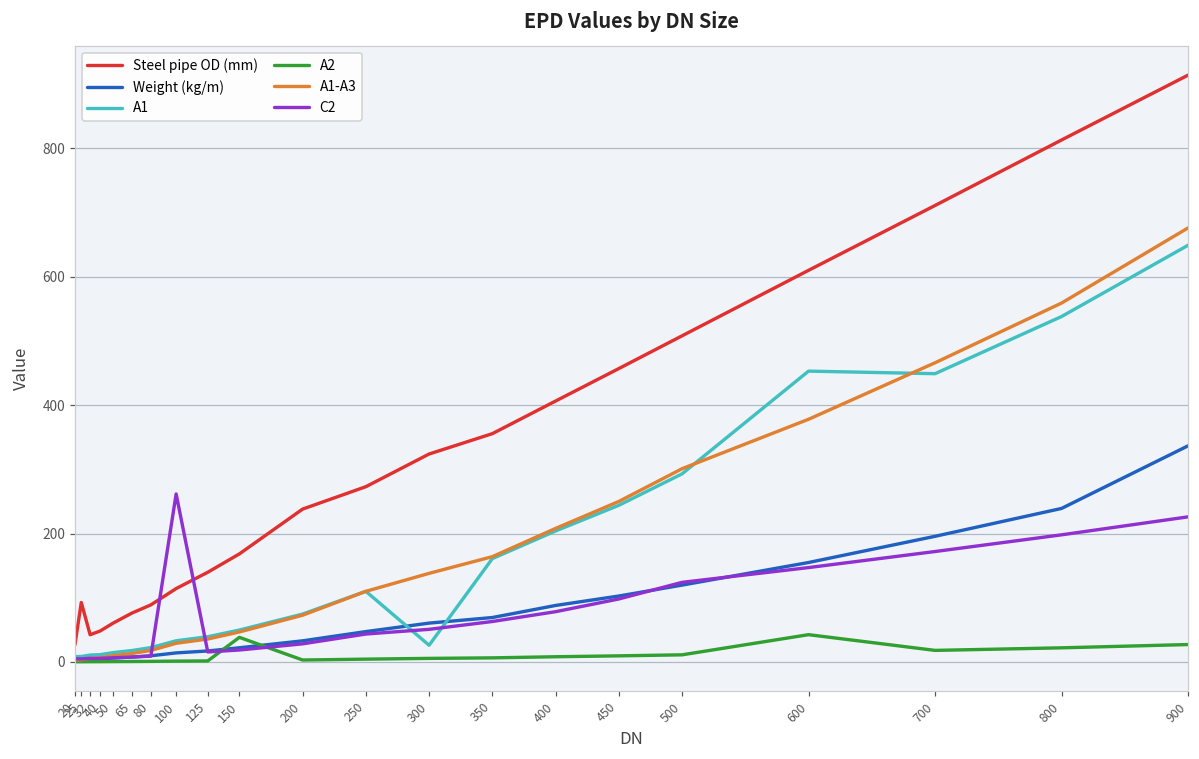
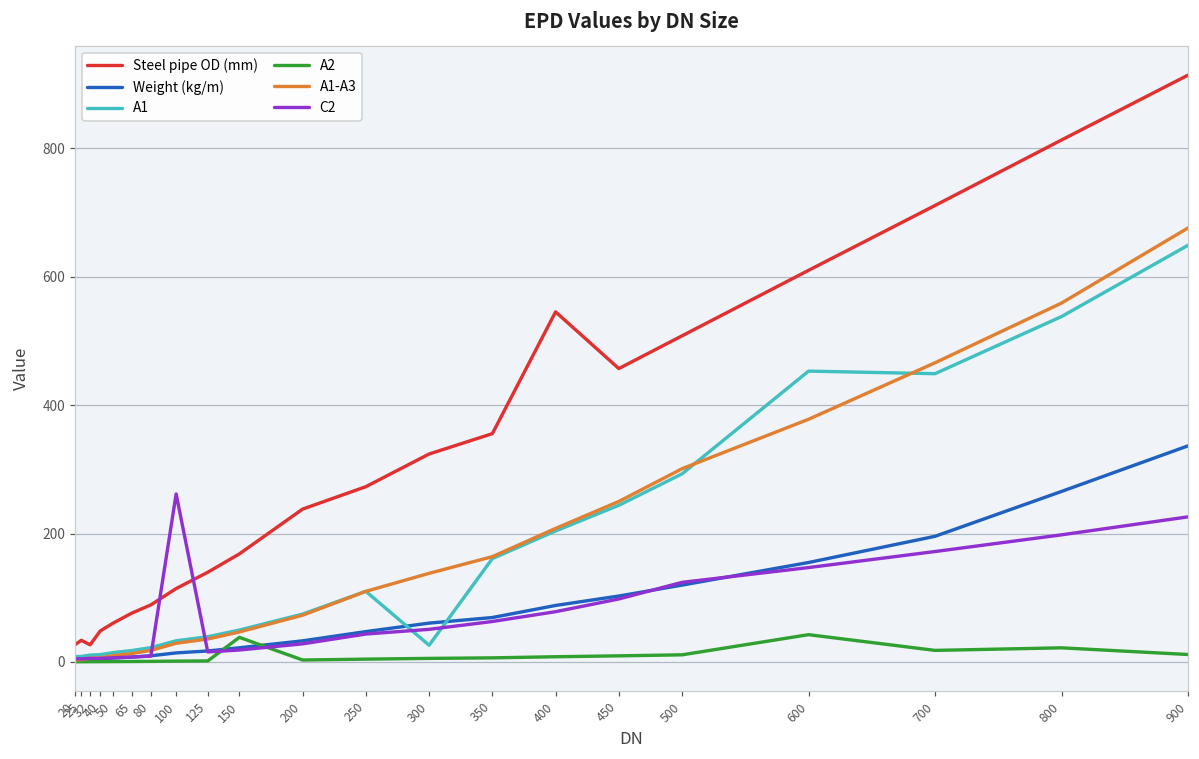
Steel pipe OD (mm), 25: 90 -> 30
Steel pipe OD (mm), 32: 40 -> 30
Steel pipe OD (mm), 400: 410 -> 550
Weight (kg/m), 800: 240 -> 270
A2, 900: 30 -> 10
